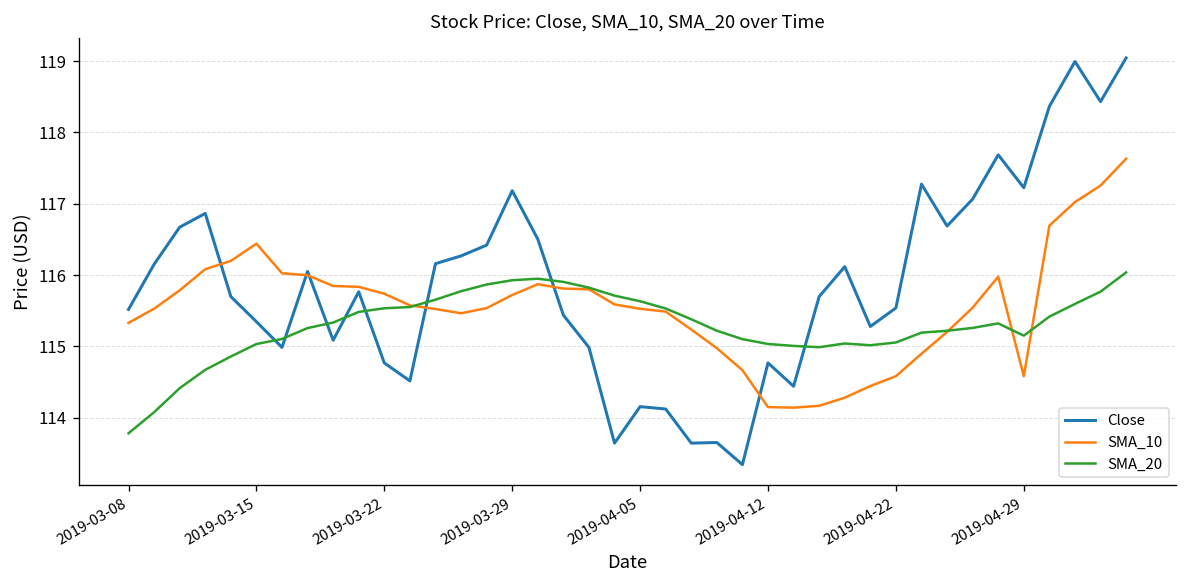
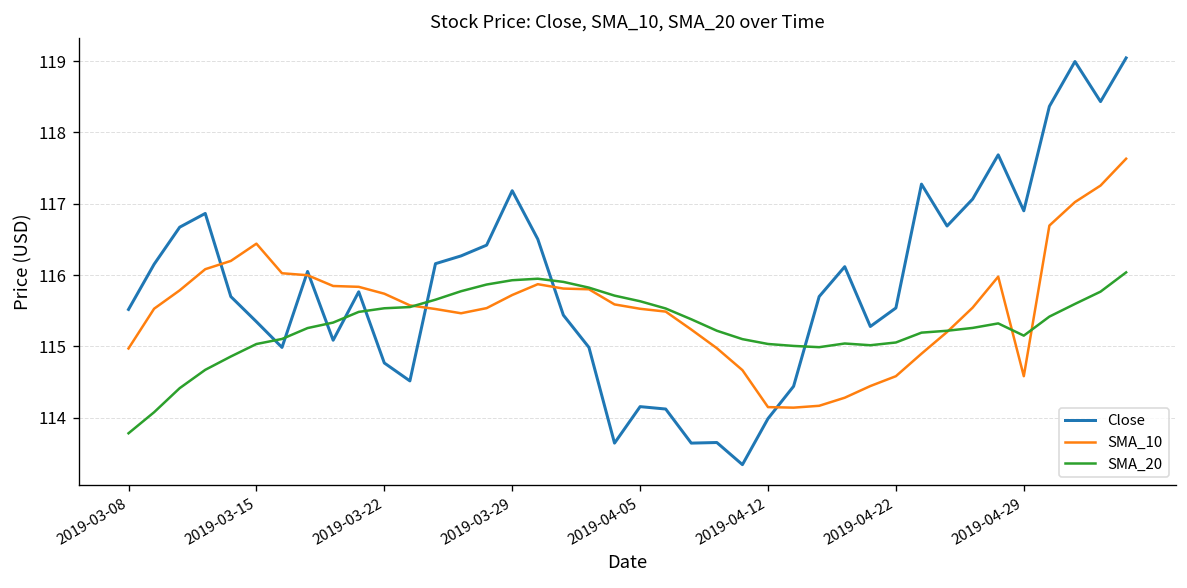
SMA_10, 2019-03-08: 115.3 -> 115.0
Close, 2019-04-12: 114.8 -> 114.0
Close, 2019-04-29: 117.2 -> 116.9
